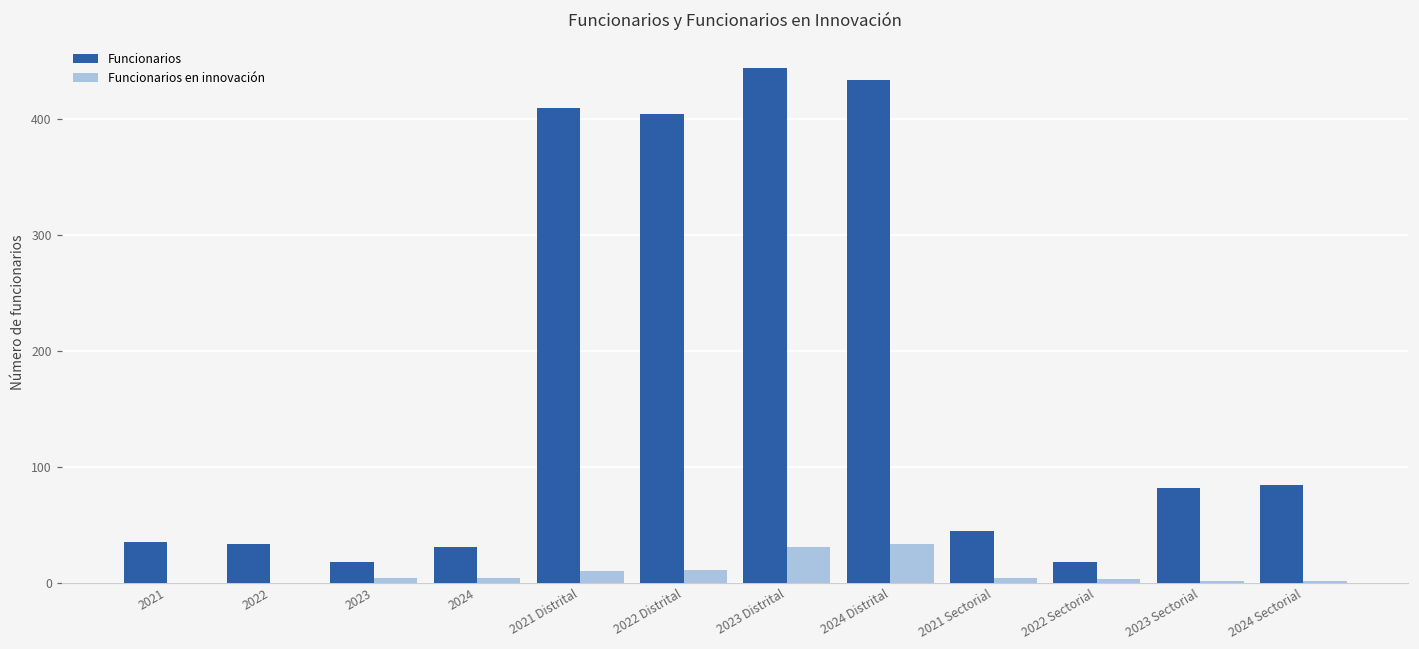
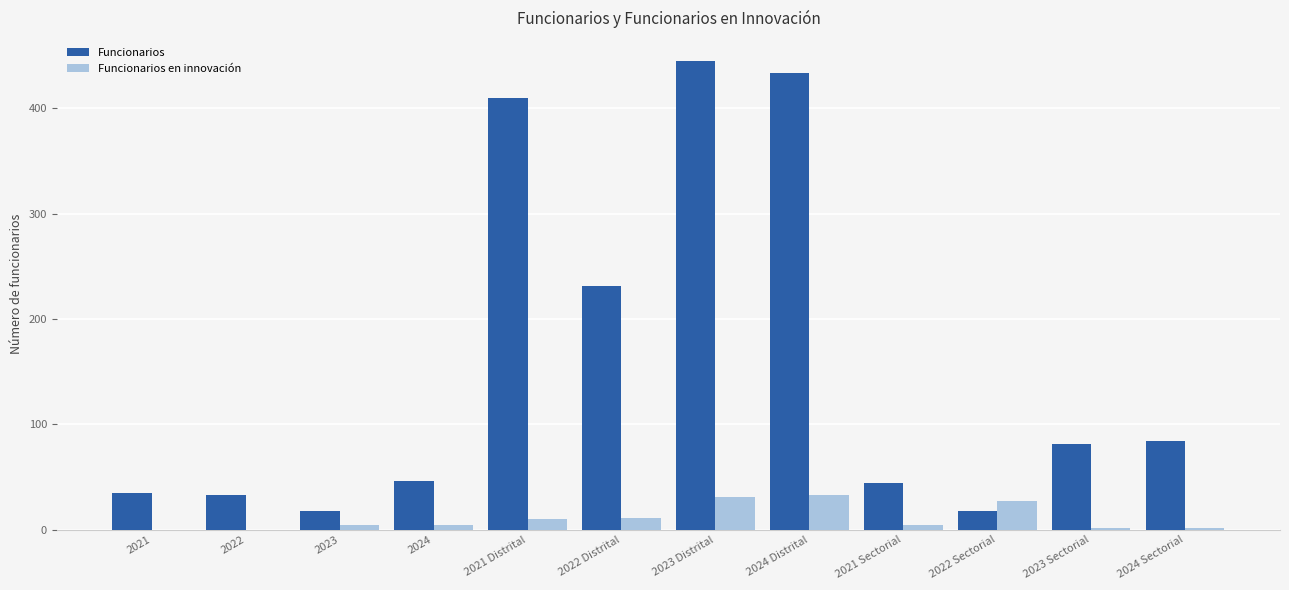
Funcionarios, 2024: 31 -> 46
Funcionarios, 2022 Distrital: 404 -> 231
Funcionarios en innovación, 2022 Sectorial: 3 -> 28
